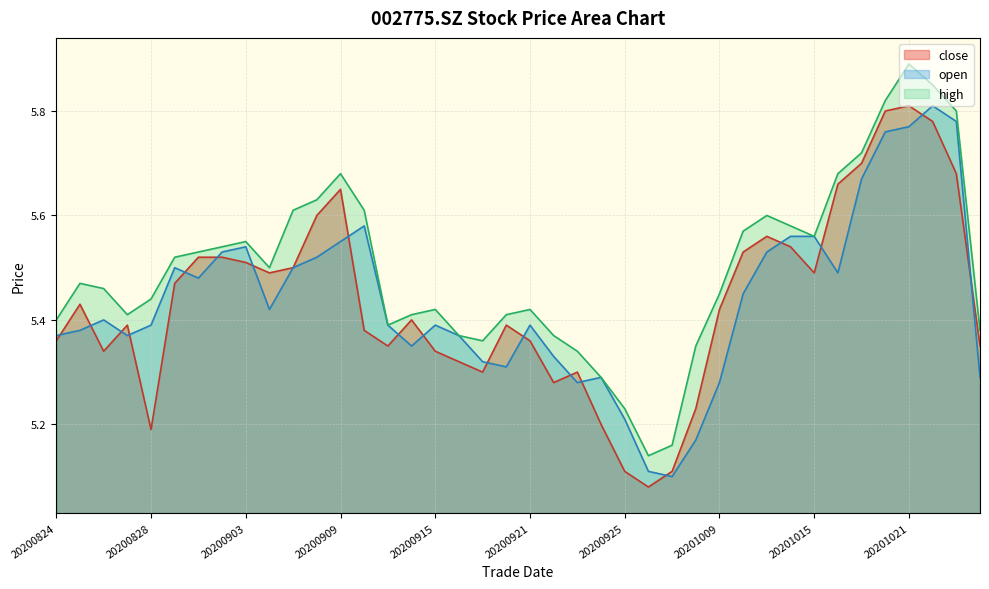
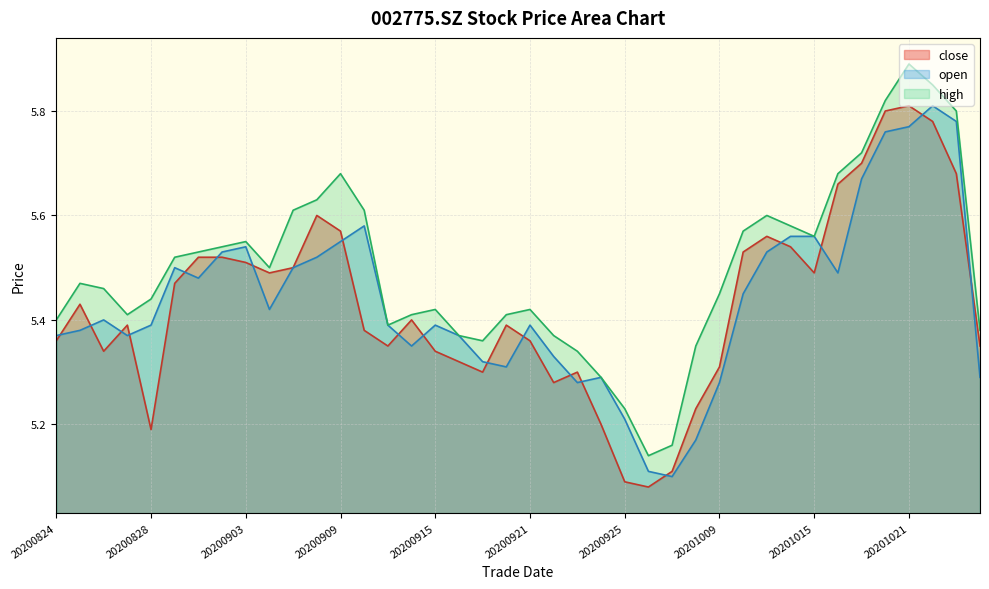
close, 20200909: 5.65 -> 5.57
close, 20200925: 5.11 -> 5.09
close, 20201009: 5.42 -> 5.31
